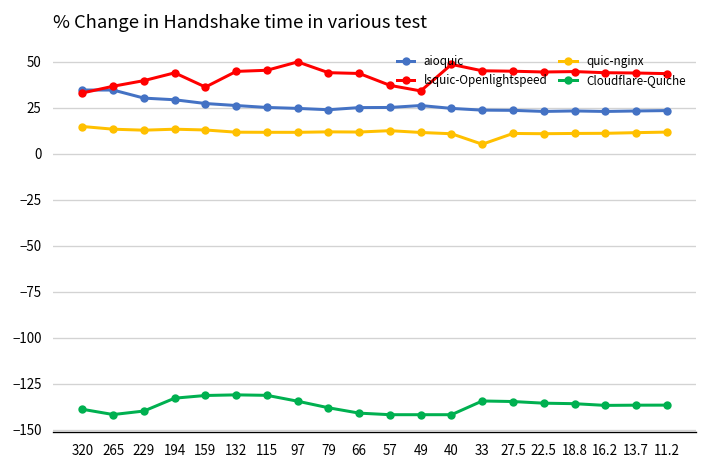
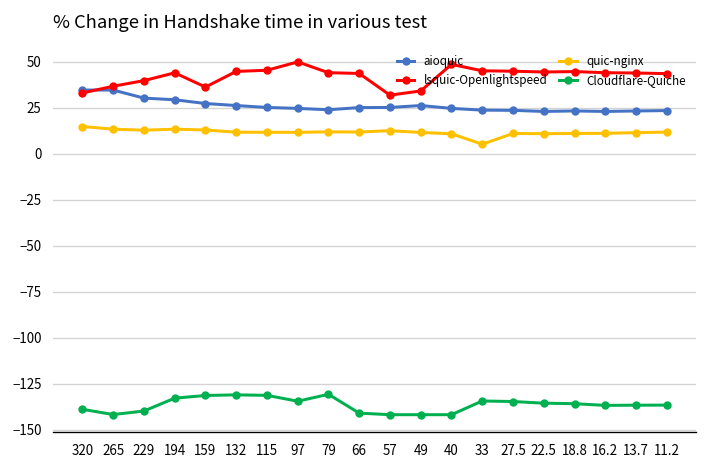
Cloudflare-Quiche, 79: -138 -> -131
lsquic-Openlightspeed, 57: 37 -> 32
